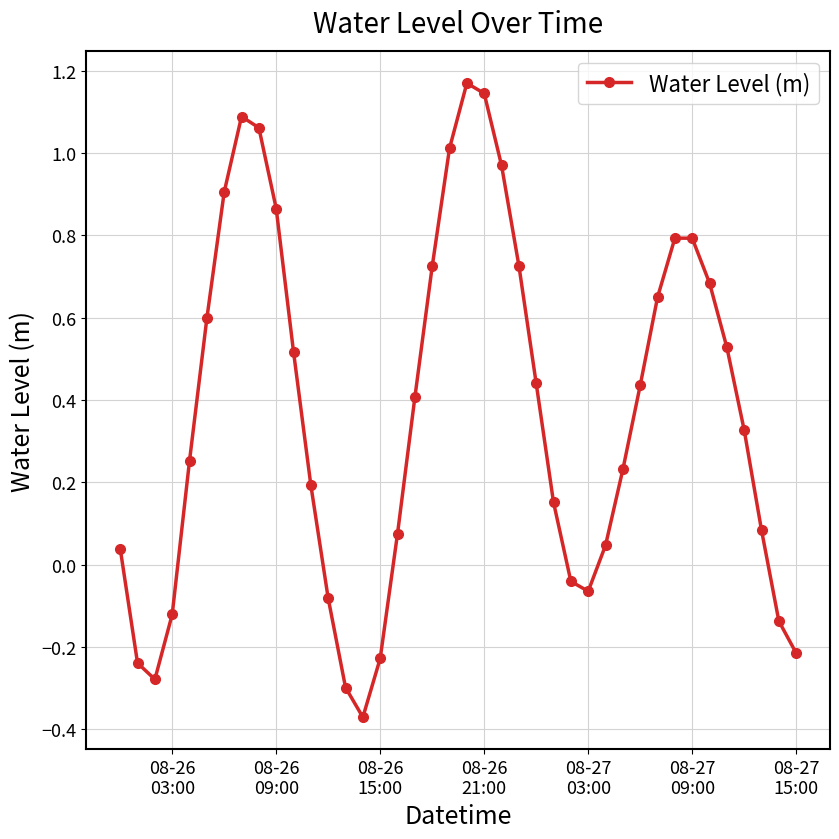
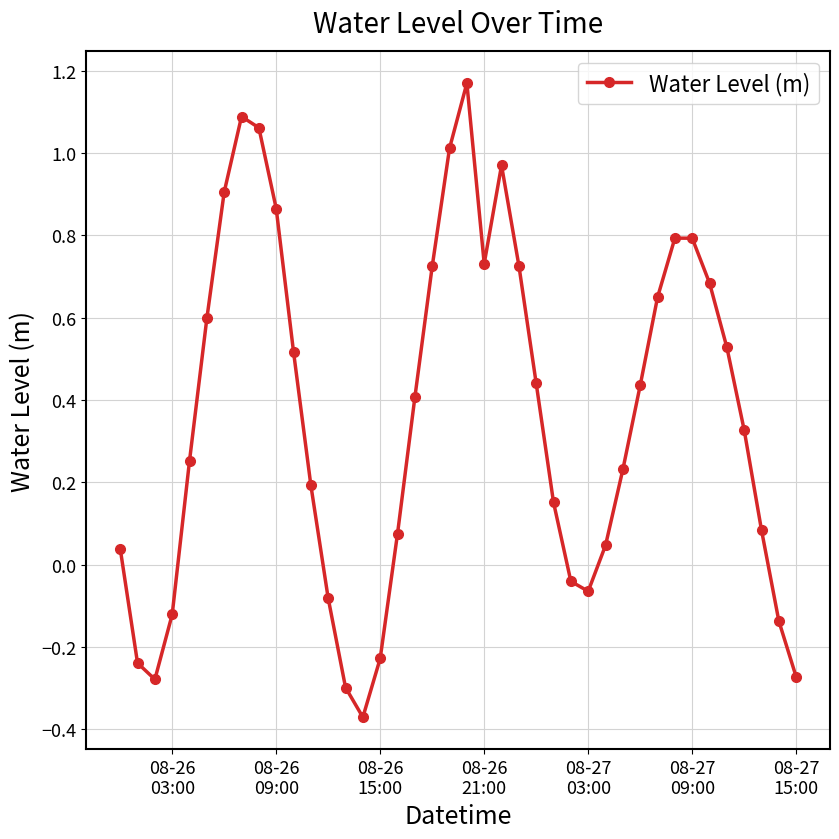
08-26 21:00: 1.15 -> 0.73
08-27 15:00: -0.22 -> -0.27
